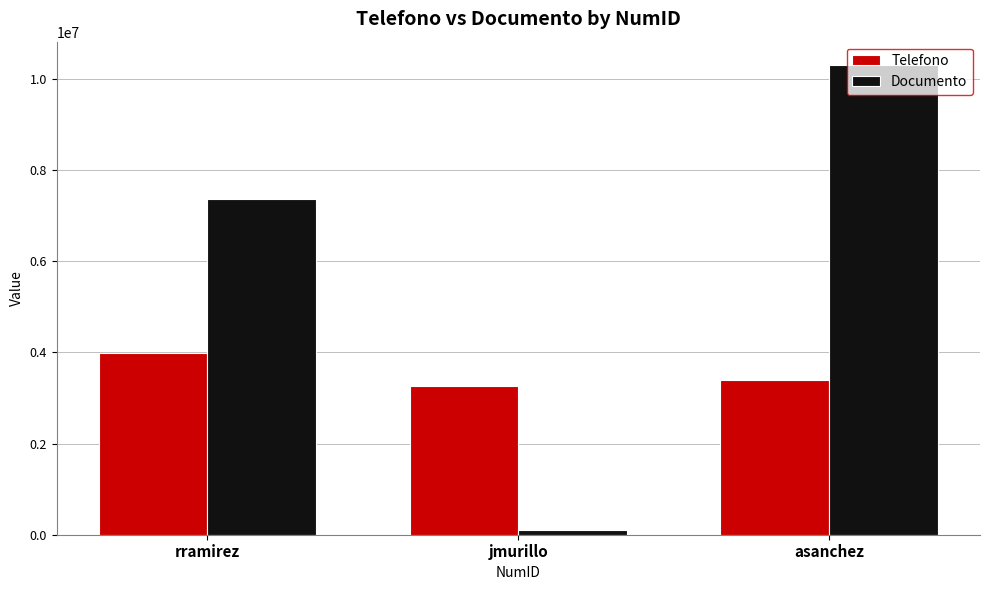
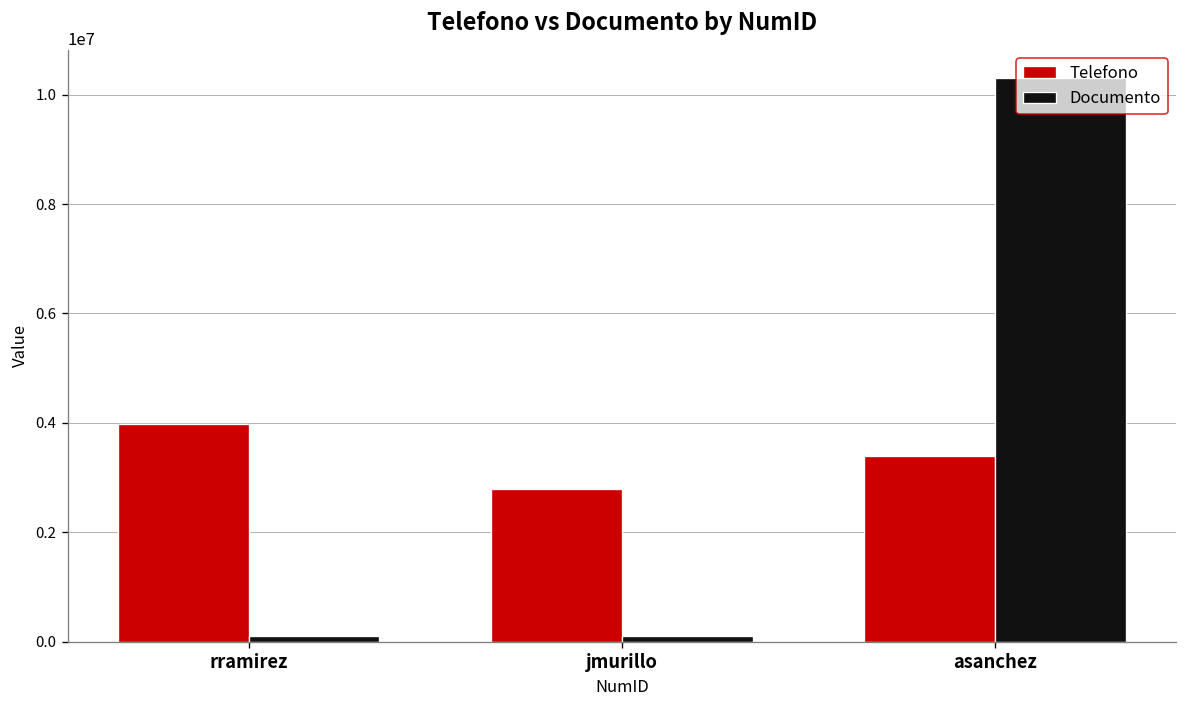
Documento, rramirez: 7400000 -> 100000
Telefono, jmurillo: 3300000 -> 2800000
